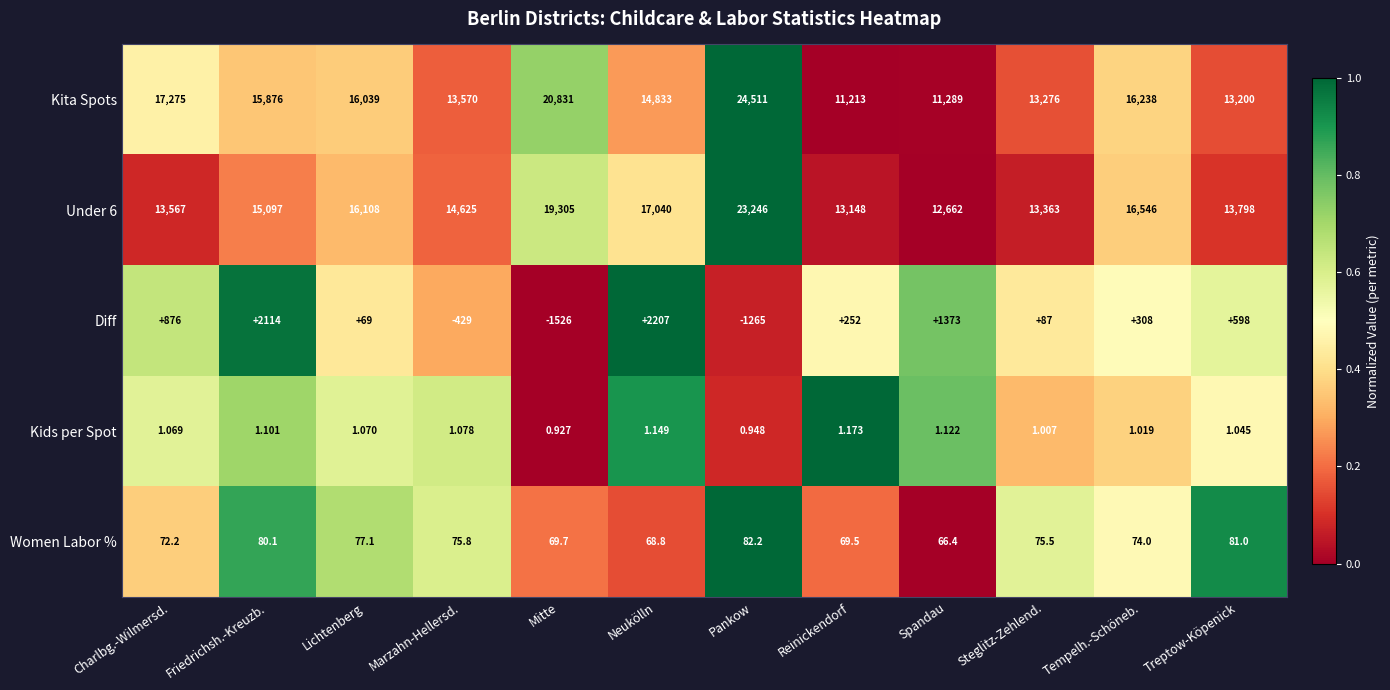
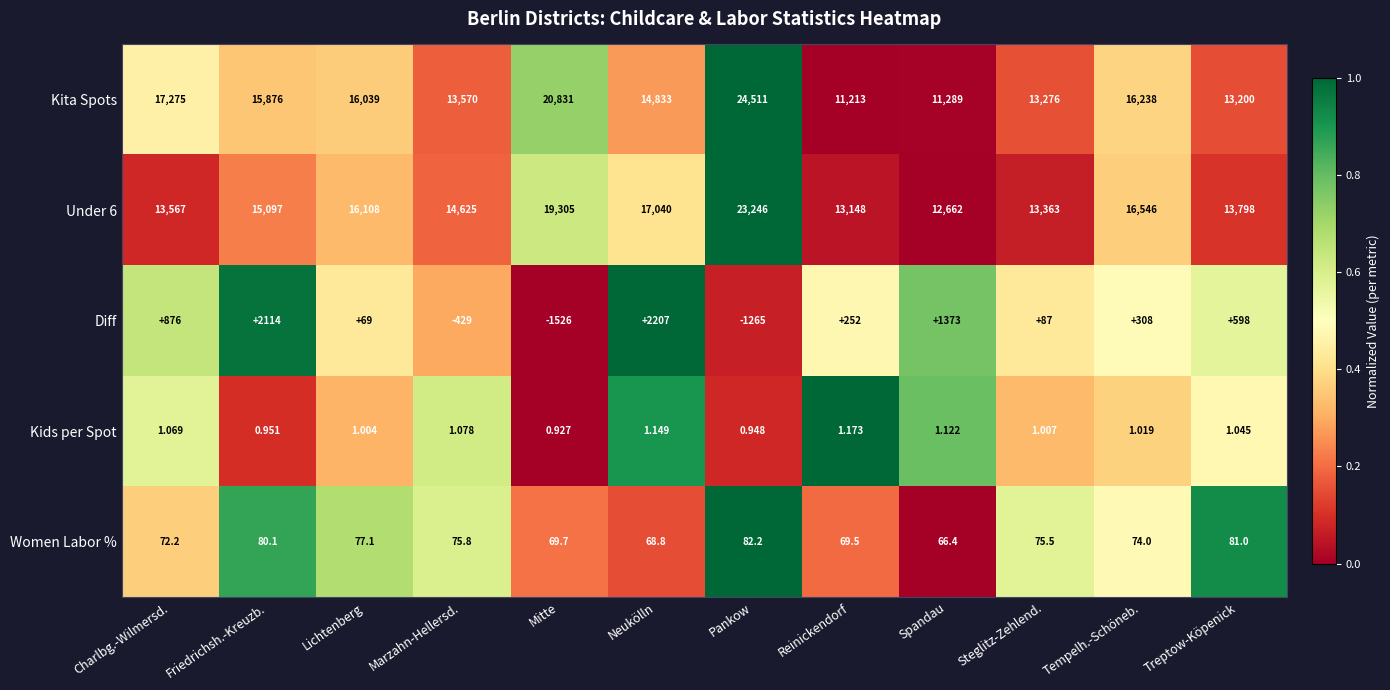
Kids per Spot, Friedrichsh.-Kreuzb.: 1.101 -> 0.951
Kids per Spot, Lichtenberg: 1.070 -> 1.004
